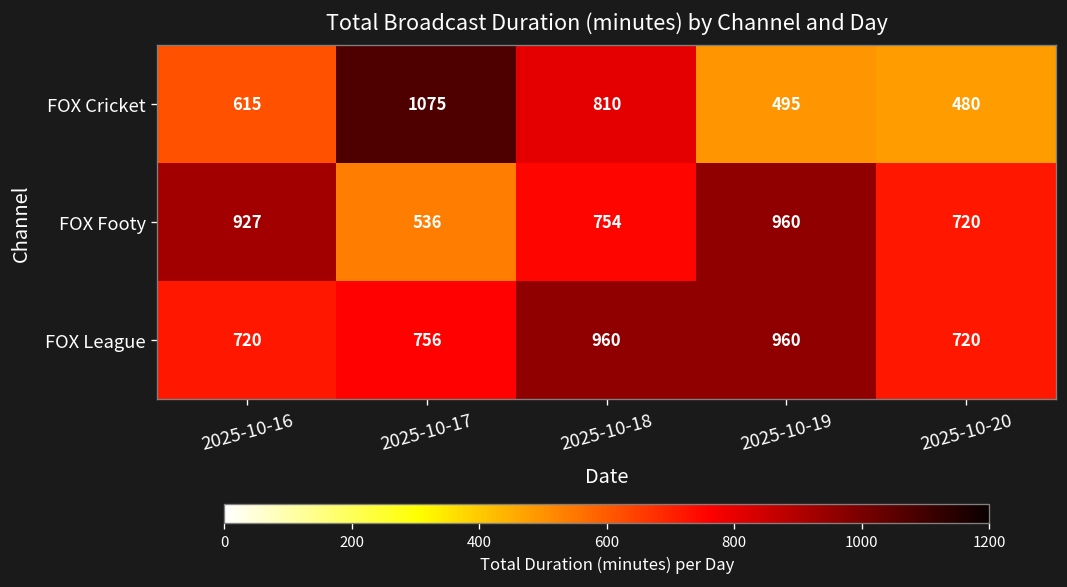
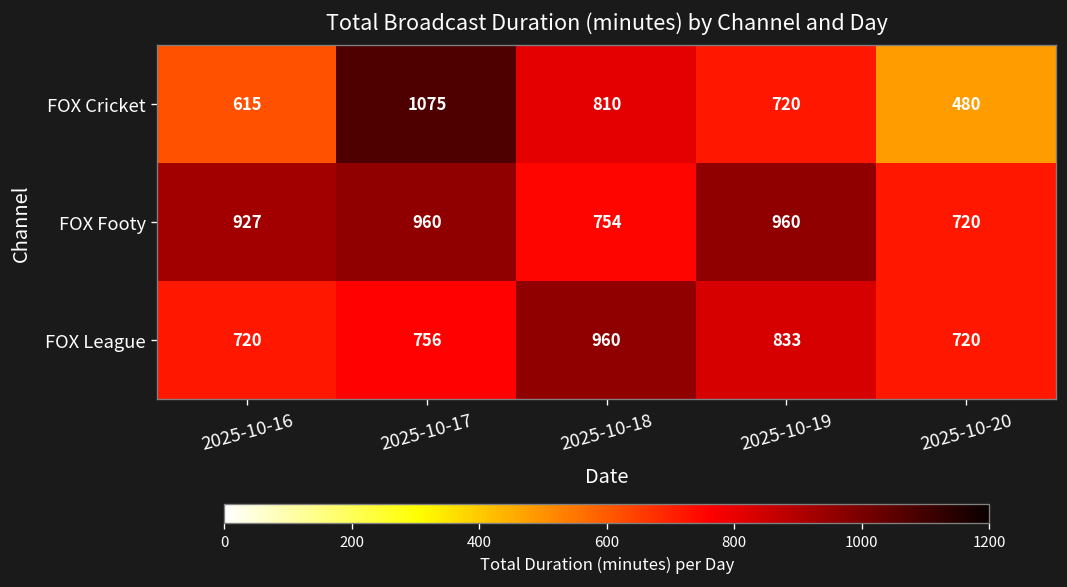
FOX Cricket, 2025-10-19: 495 -> 720
FOX Footy, 2025-10-17: 536 -> 960
FOX League, 2025-10-19: 960 -> 833
